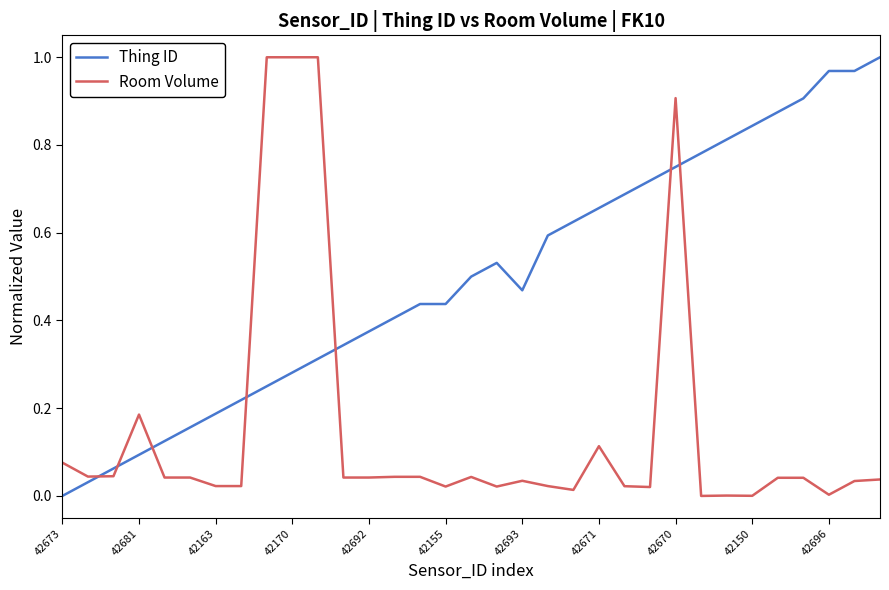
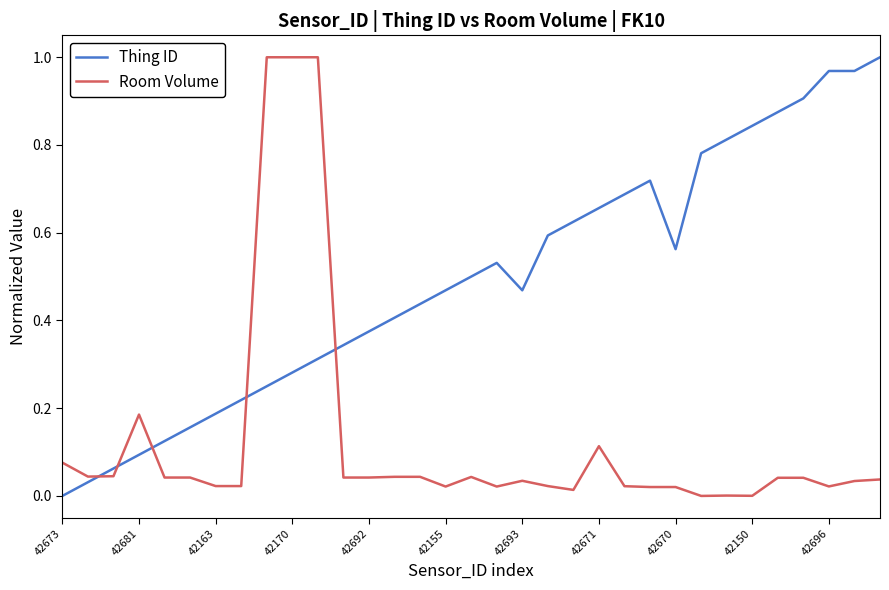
Thing ID, 42155: 0.44 -> 0.47
Thing ID, 42670: 0.75 -> 0.56
Room Volume, 42670: 0.91 -> 0.02
Room Volume, 42696: 0.00 -> 0.02
